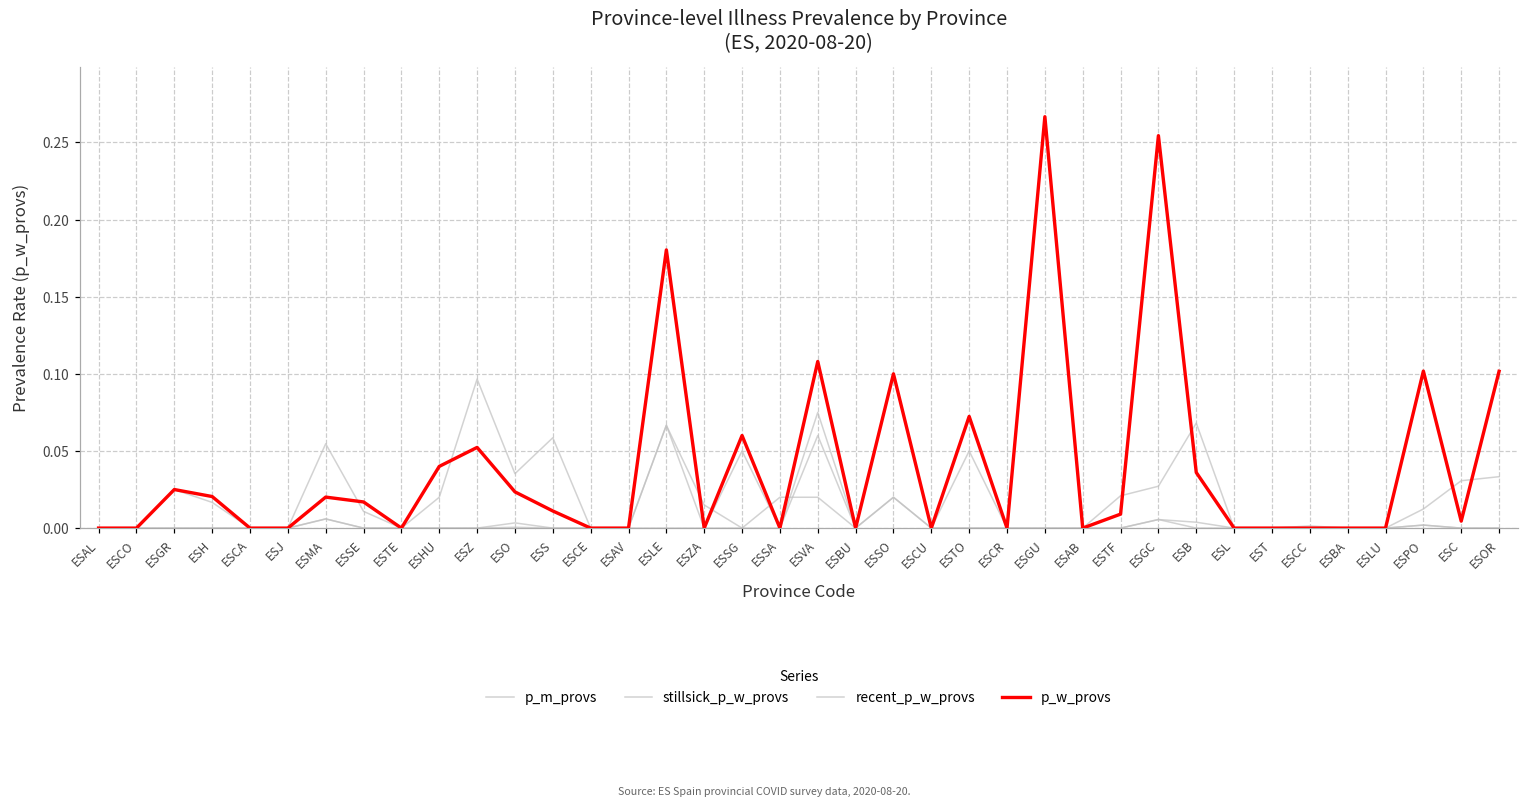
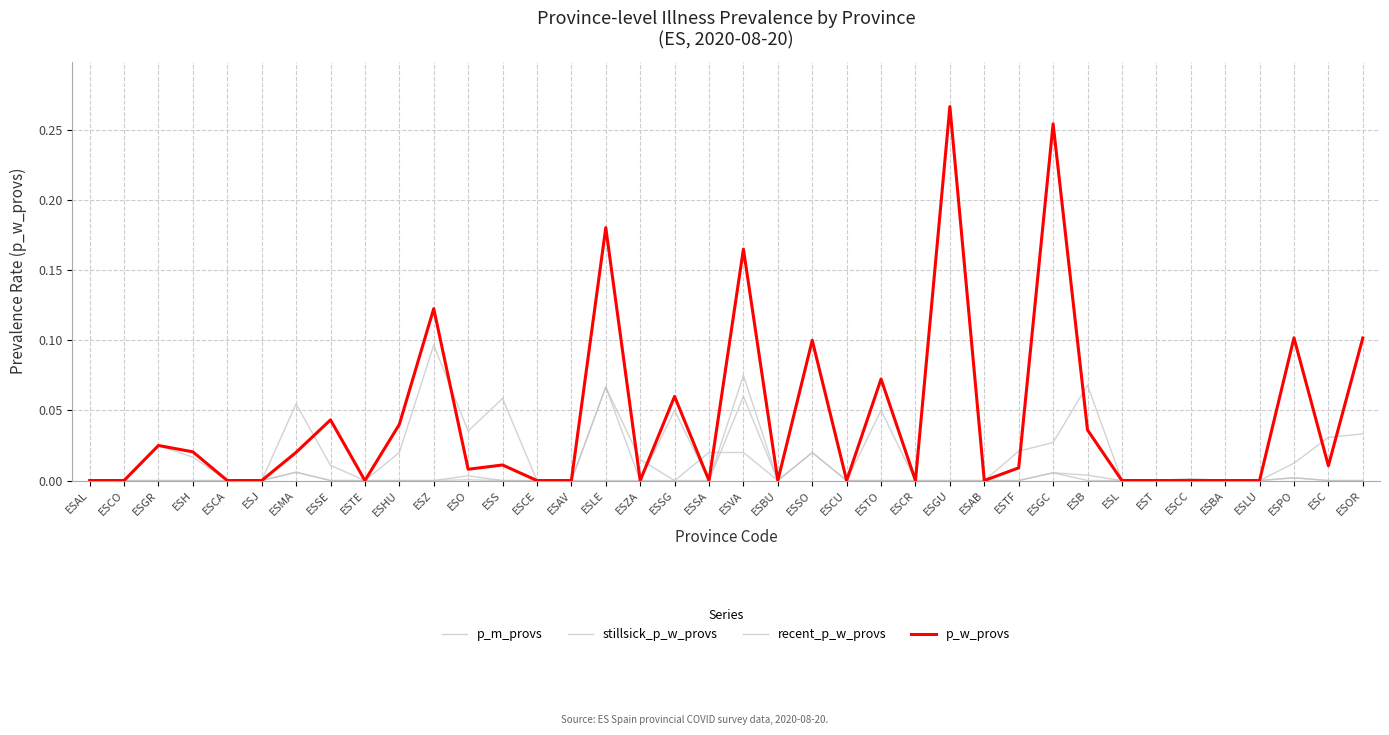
p_w_provs, ESSE: 0.017 -> 0.043
p_w_provs, ESZ: 0.052 -> 0.123
p_w_provs, ESO: 0.023 -> 0.008
p_w_provs, ESVA: 0.108 -> 0.165
p_w_provs, ESC: 0.005 -> 0.011
